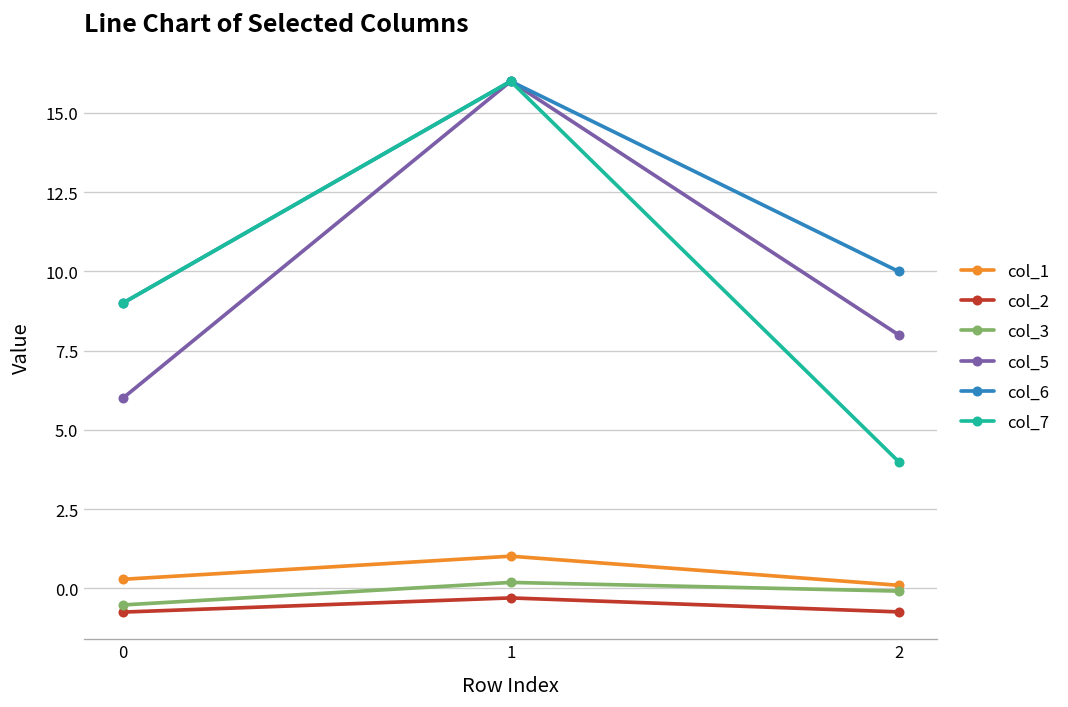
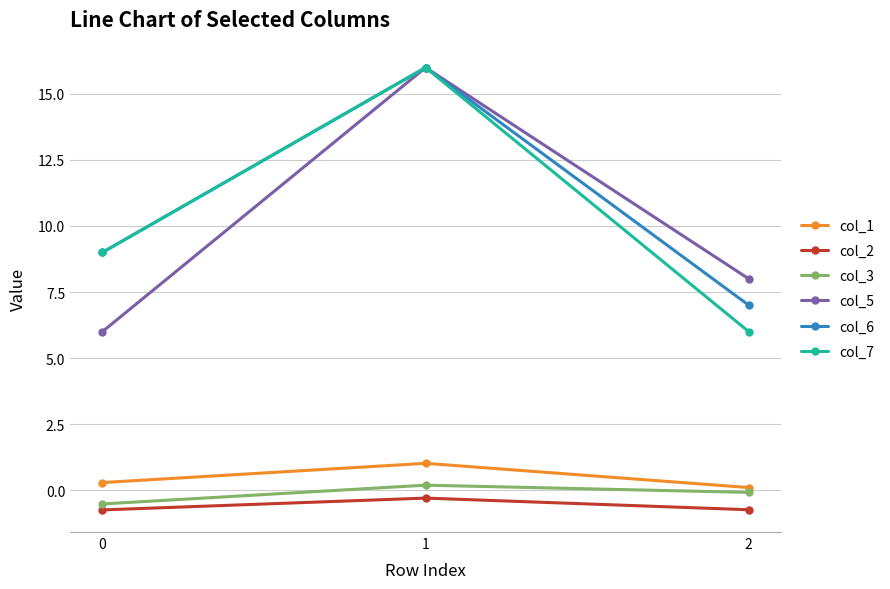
col_6, 2: 10 -> 7
col_7, 2: 4 -> 6
